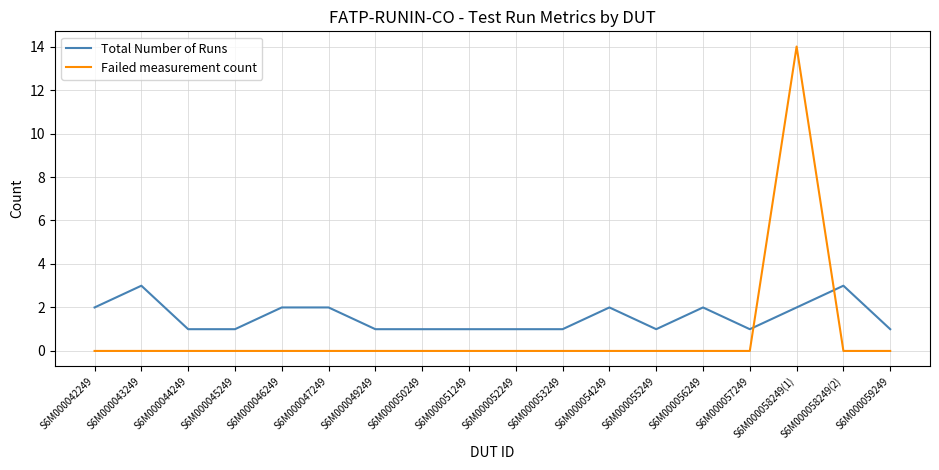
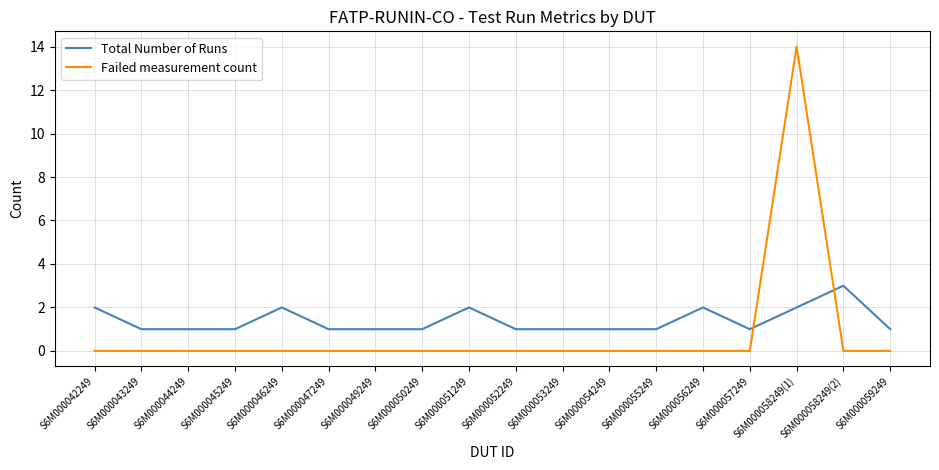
Total Number of Runs, S6M000043249: 3 -> 1
Total Number of Runs, S6M000047249: 2 -> 1
Total Number of Runs, S6M000051249: 1 -> 2
Total Number of Runs, S6M000054249: 2 -> 1
